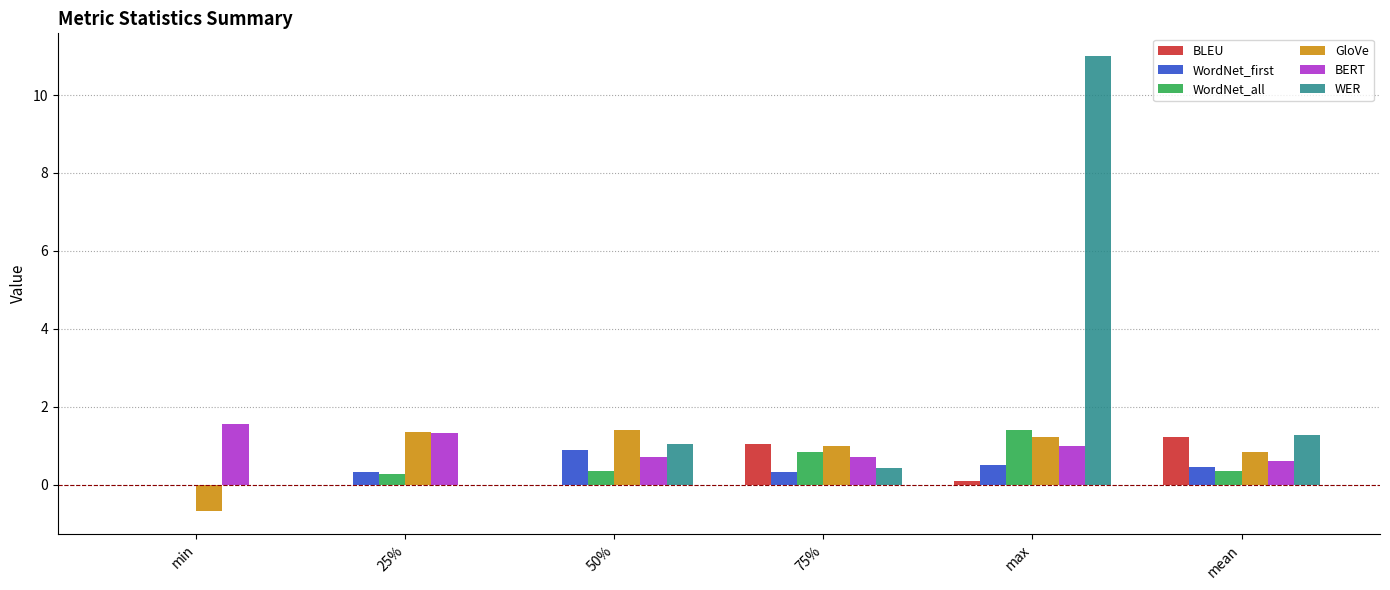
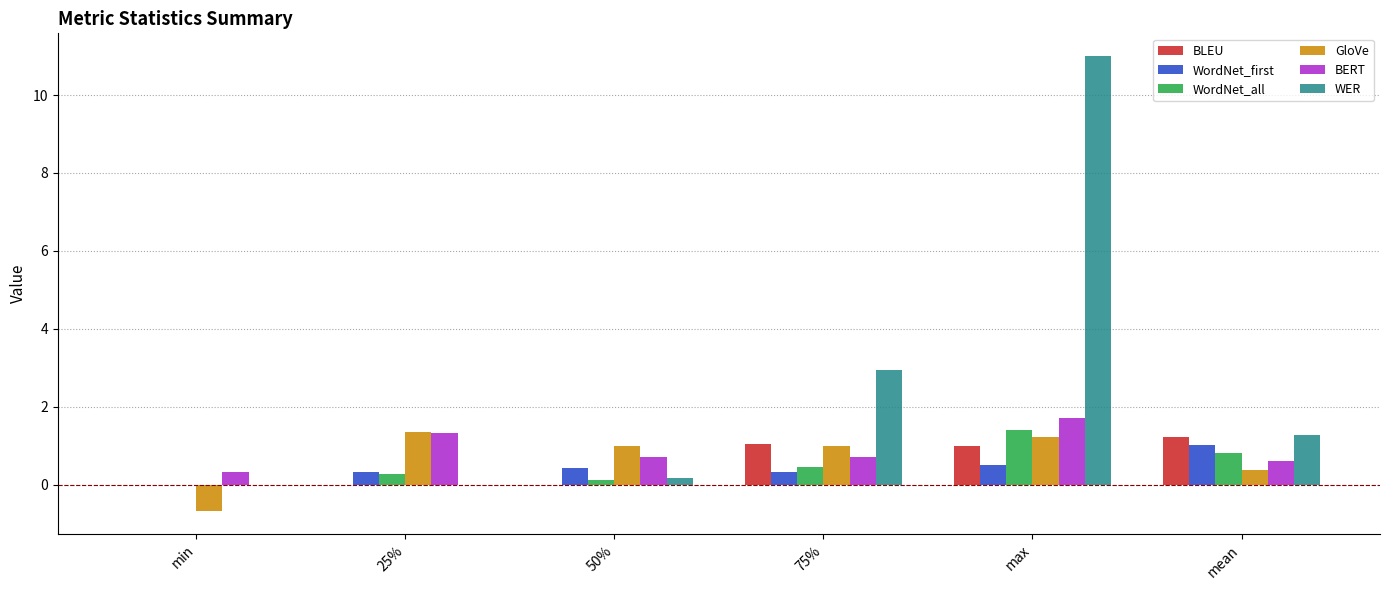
BERT, min: 1.6 -> 0.3
WordNet_first, 50%: 0.9 -> 0.4
WordNet_all, 50%: 0.3 -> 0.1
GloVe, 50%: 1.4 -> 1.0
WER, 50%: 1.0 -> 0.2
WordNet_all, 75%: 0.8 -> 0.4
WER, 75%: 0.4 -> 3.0
BLEU, max: 0.1 -> 1.0
BERT, max: 1.0 -> 1.7
WordNet_first, mean: 0.5 -> 1.0
WordNet_all, mean: 0.4 -> 0.8
GloVe, mean: 0.8 -> 0.4
